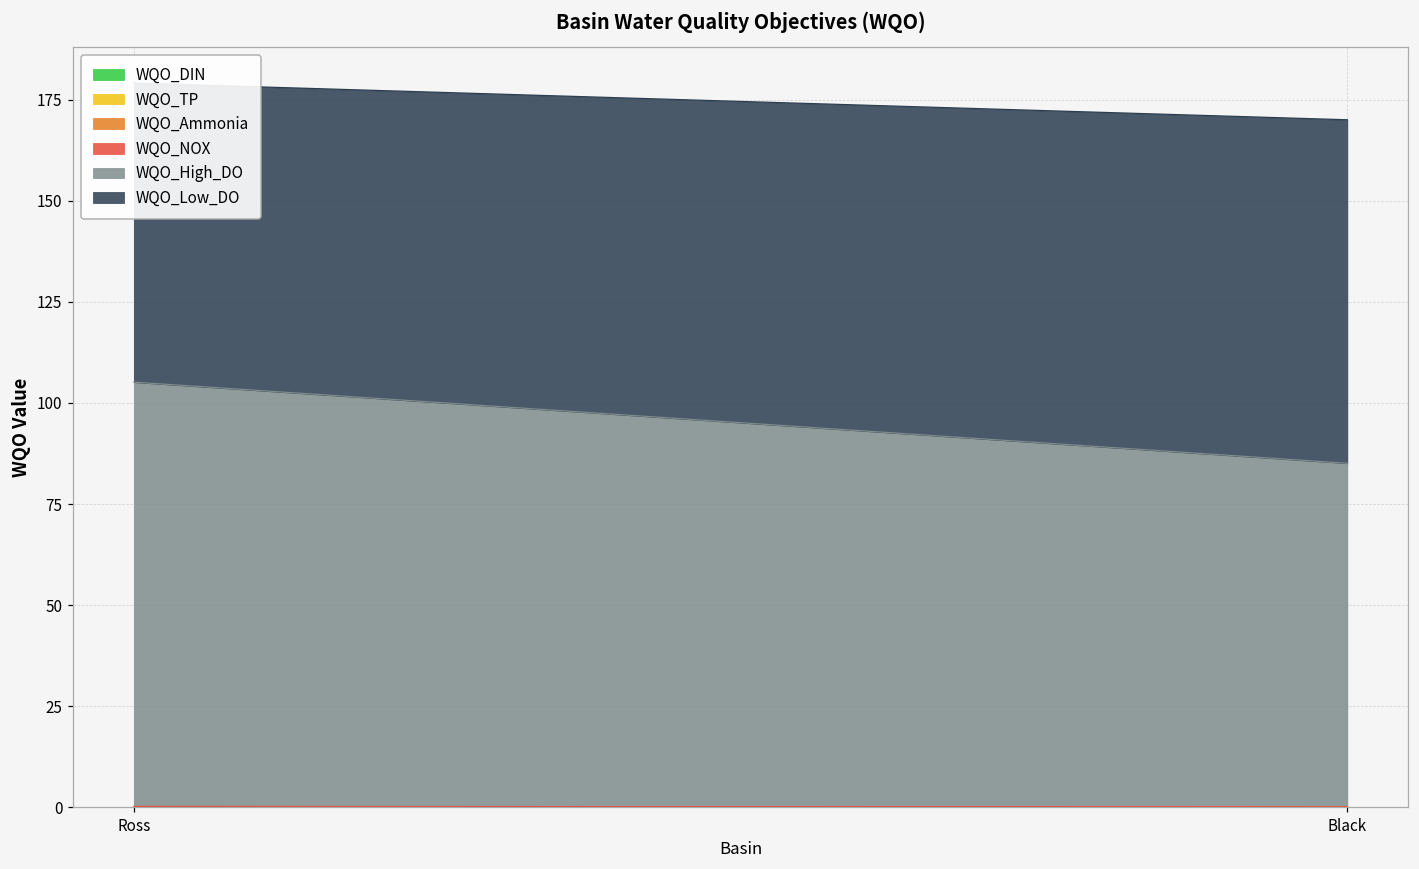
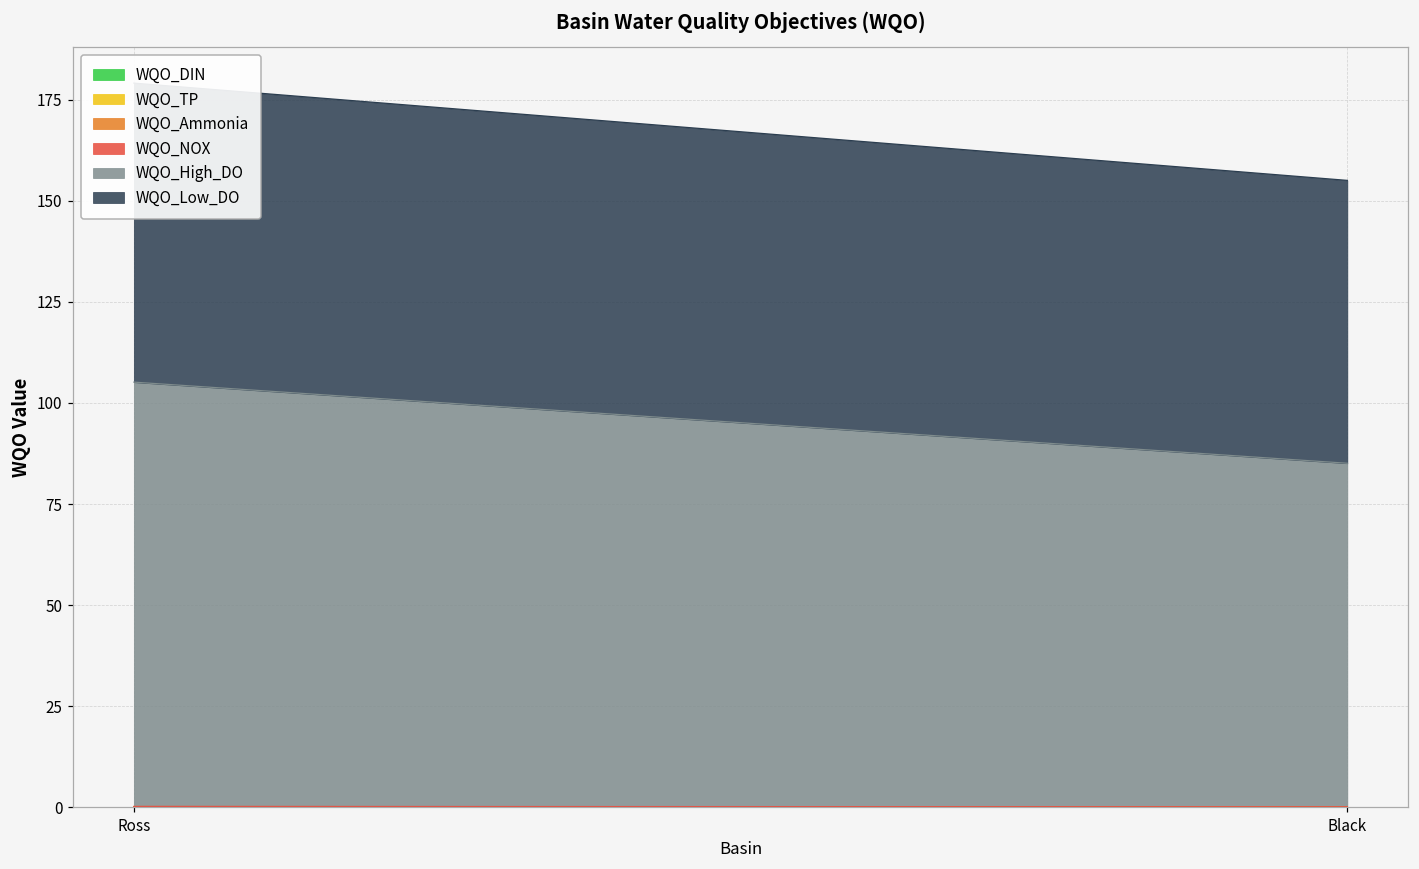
WQO_Low_DO, Black: 85 -> 70
